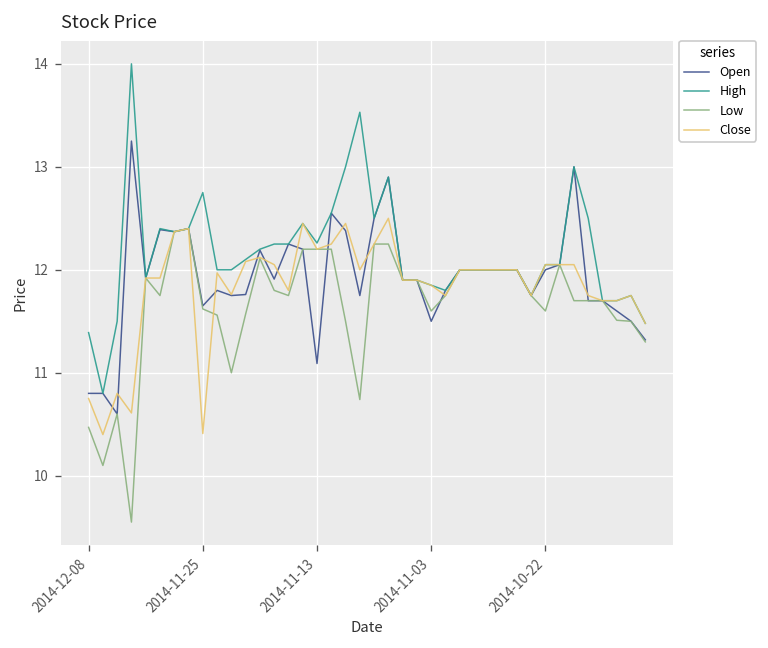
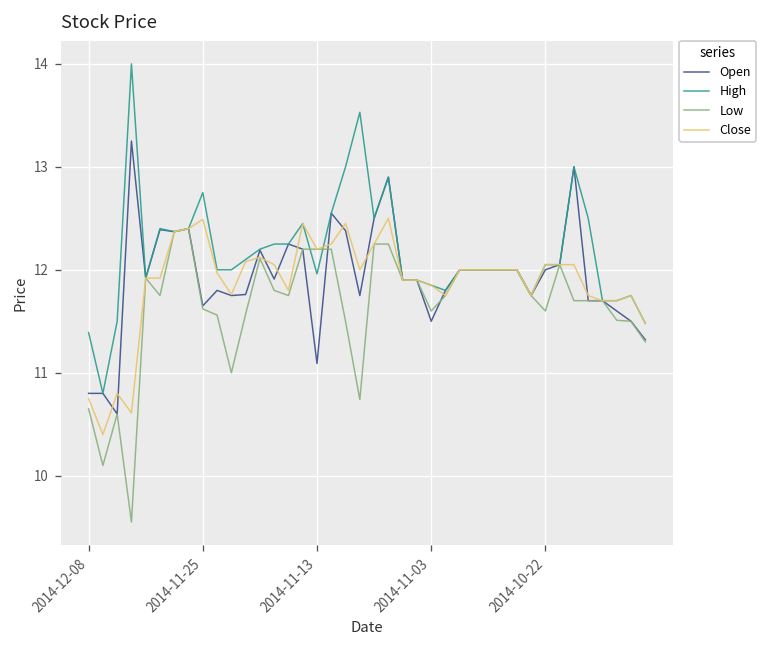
Low, 2014-12-08: 10.5 -> 10.7
Close, 2014-11-25: 10.4 -> 12.5
High, 2014-11-13: 12.3 -> 12.0
